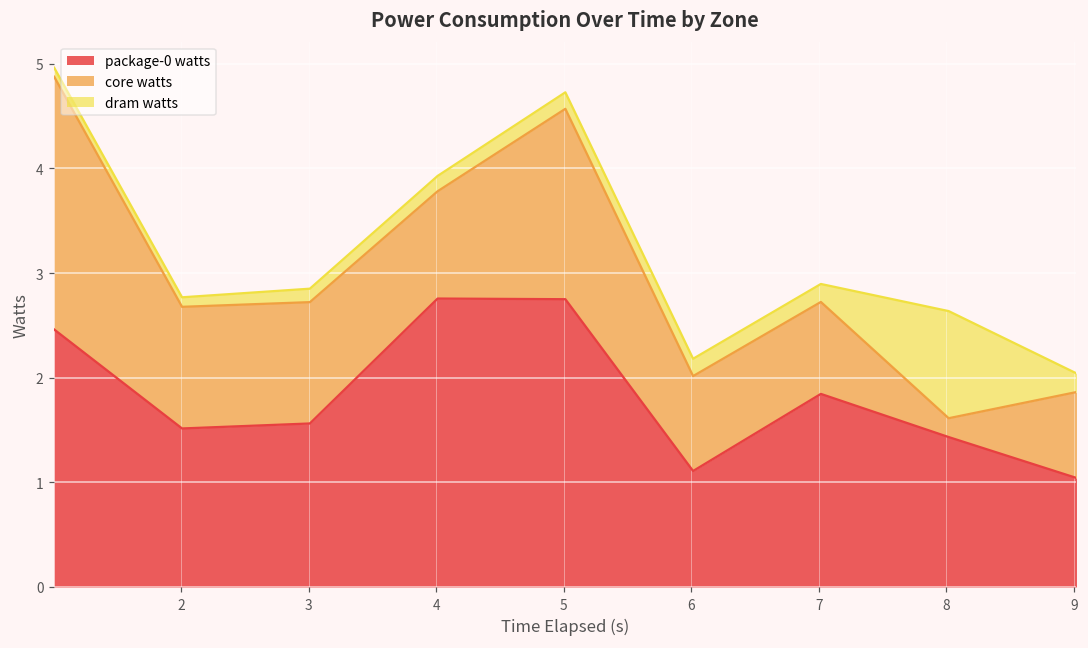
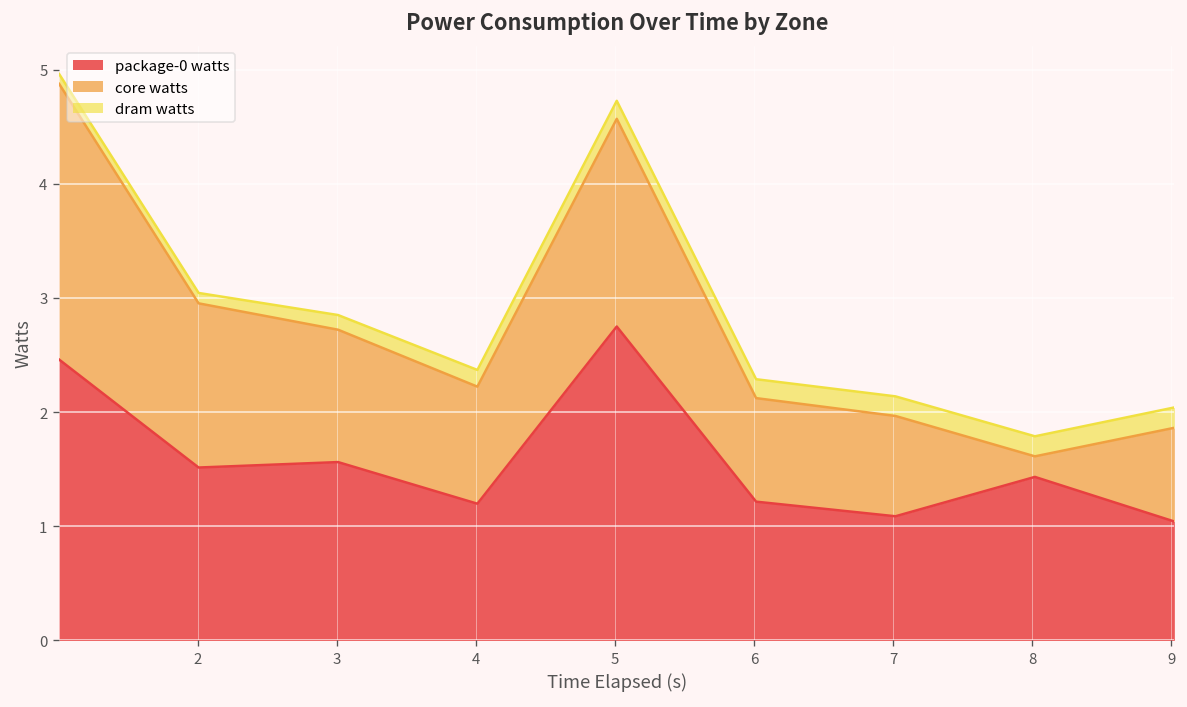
core watts, 2: 1.2 -> 1.4
package-0 watts, 4: 2.8 -> 1.2
package-0 watts, 6: 1.1 -> 1.2
package-0 watts, 7: 1.8 -> 1.1
dram watts, 8: 1.0 -> 0.2
